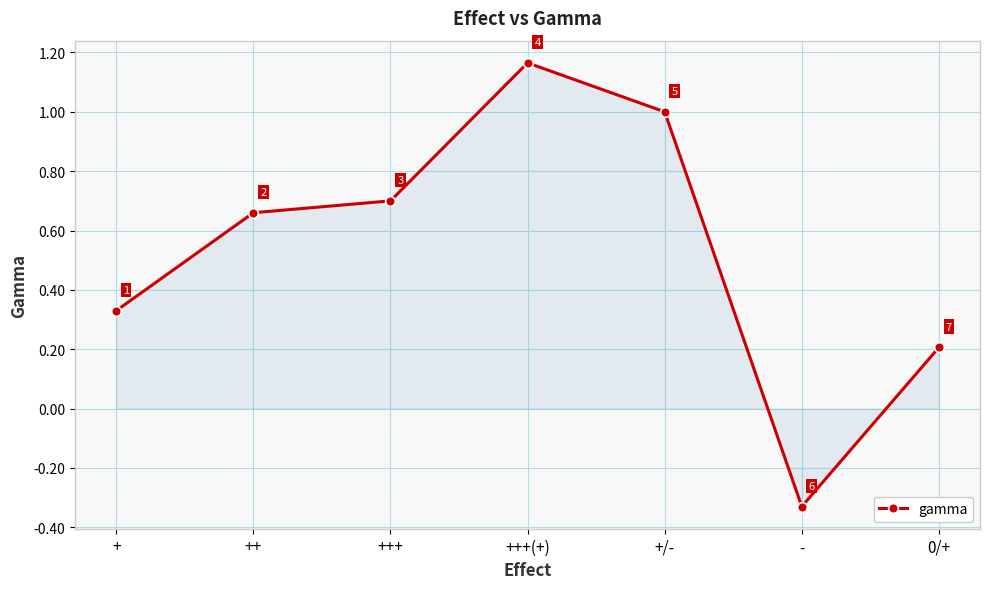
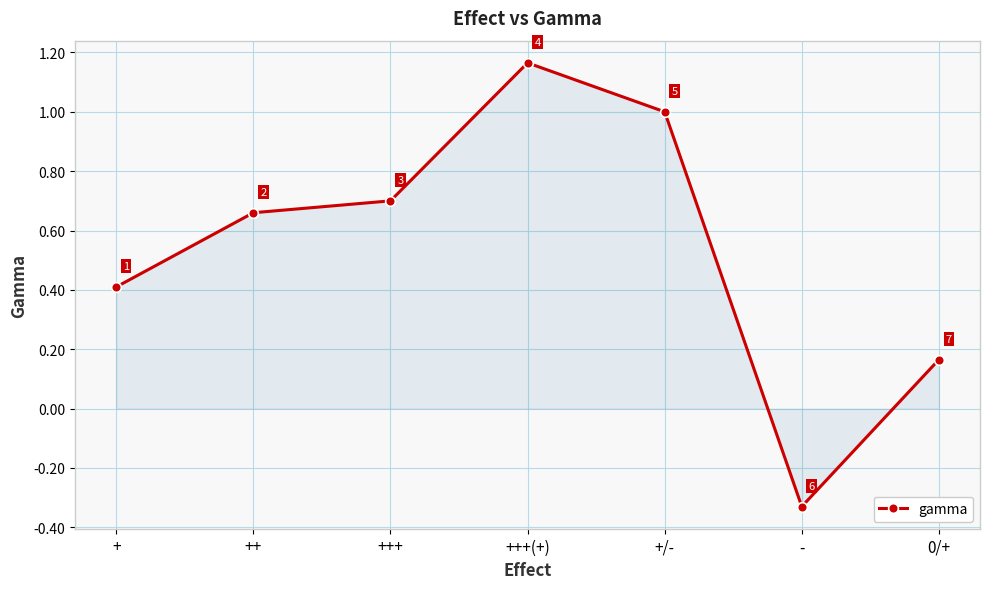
gamma, +: 0.33 -> 0.41
gamma, 0/+: 0.21 -> 0.17
